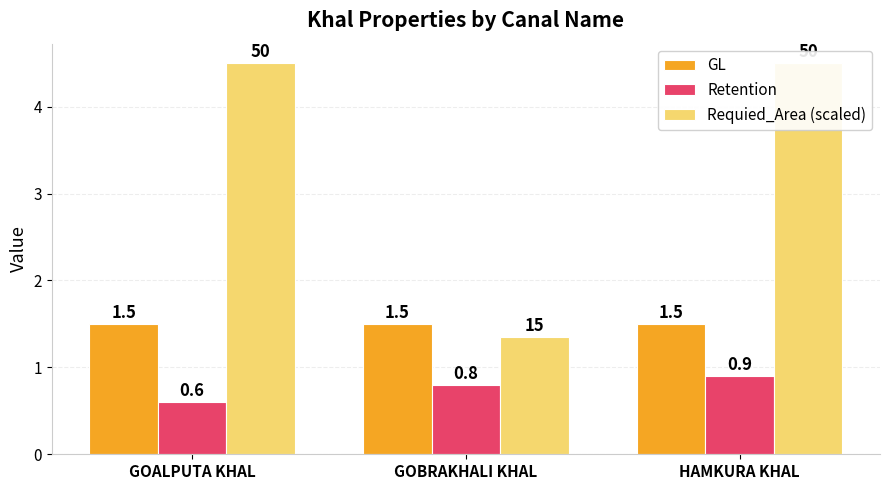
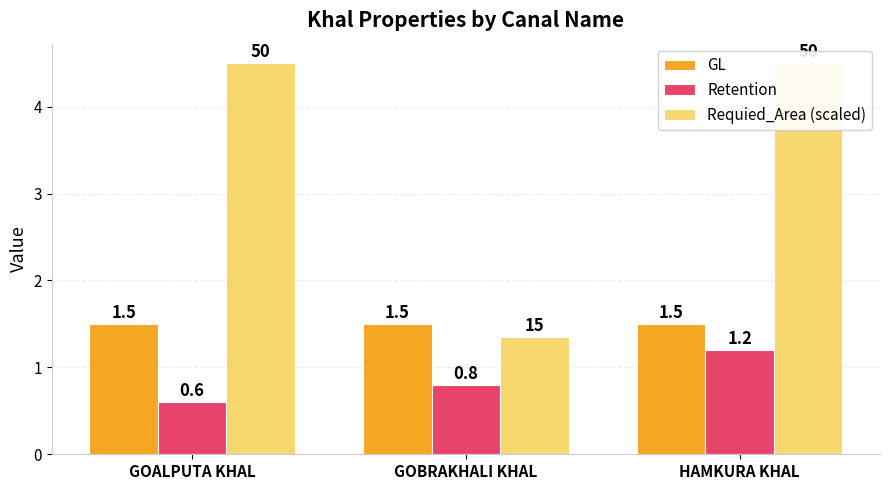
Retention, HAMKURA KHAL: 0.9 -> 1.2
